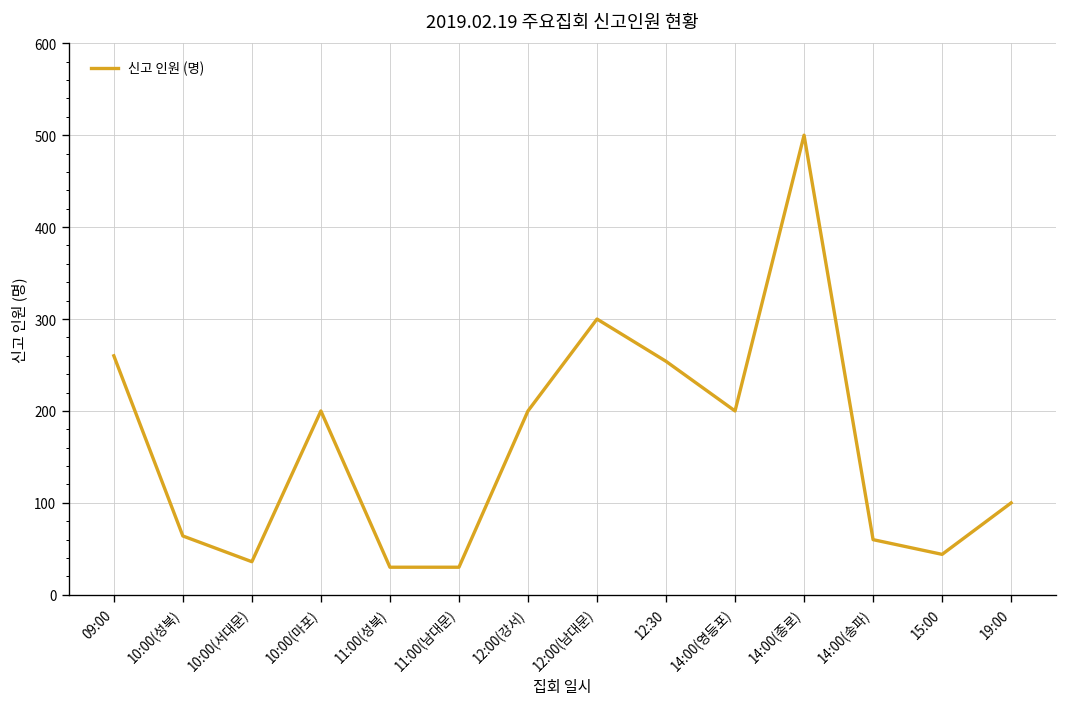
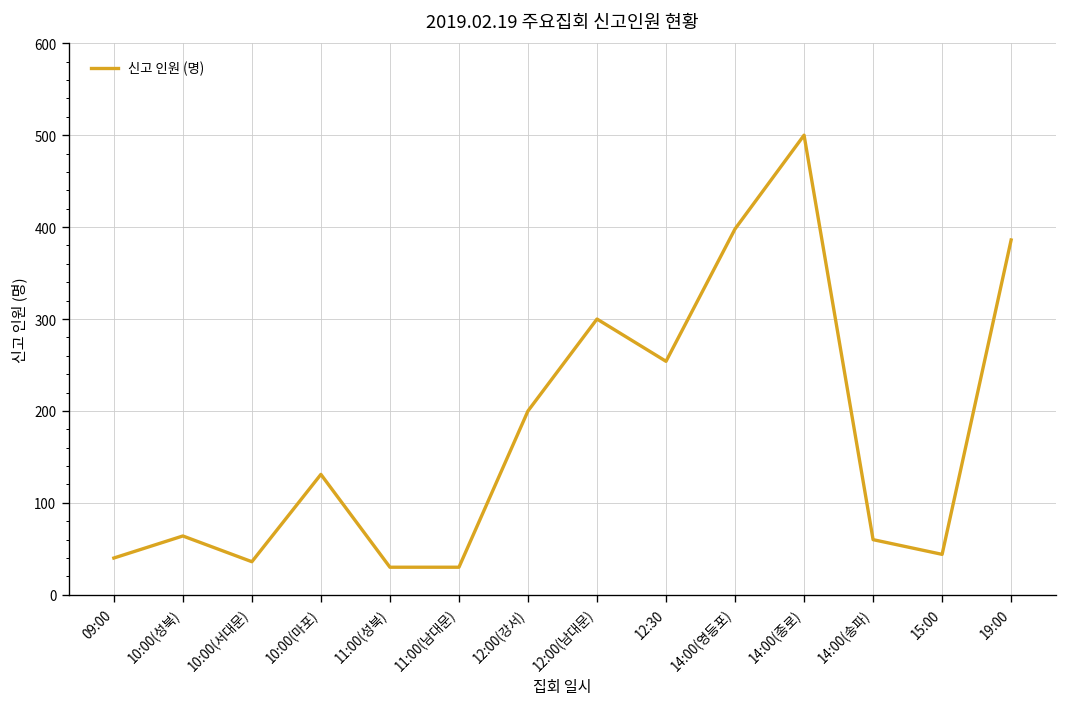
09:00: 260 -> 40
10:00(마포): 200 -> 130
14:00(영등포): 200 -> 400
19:00: 100 -> 390
